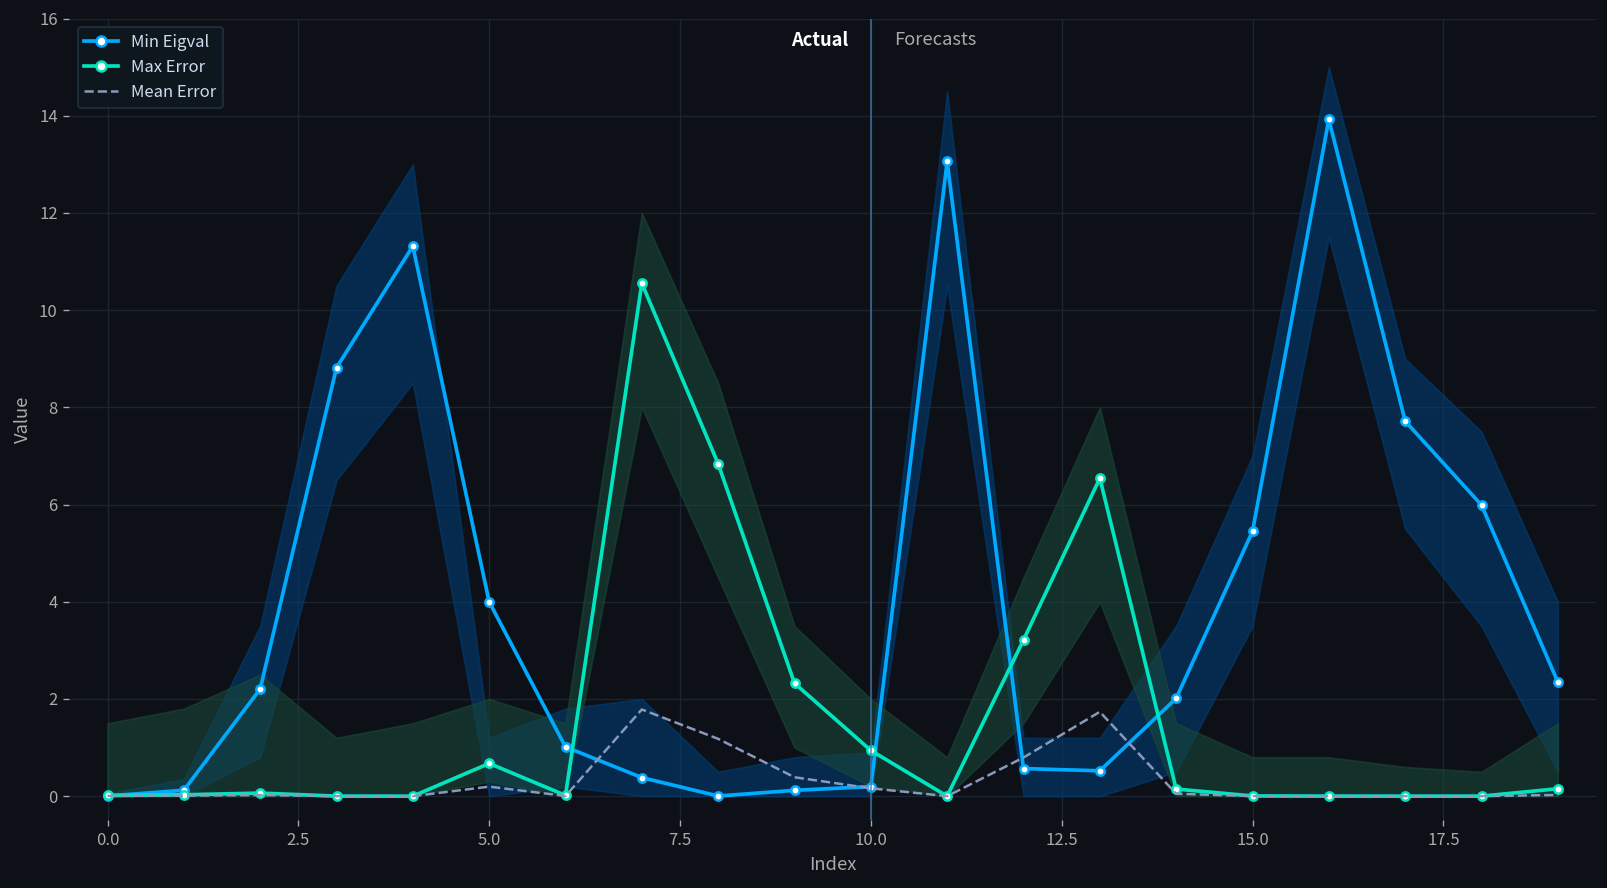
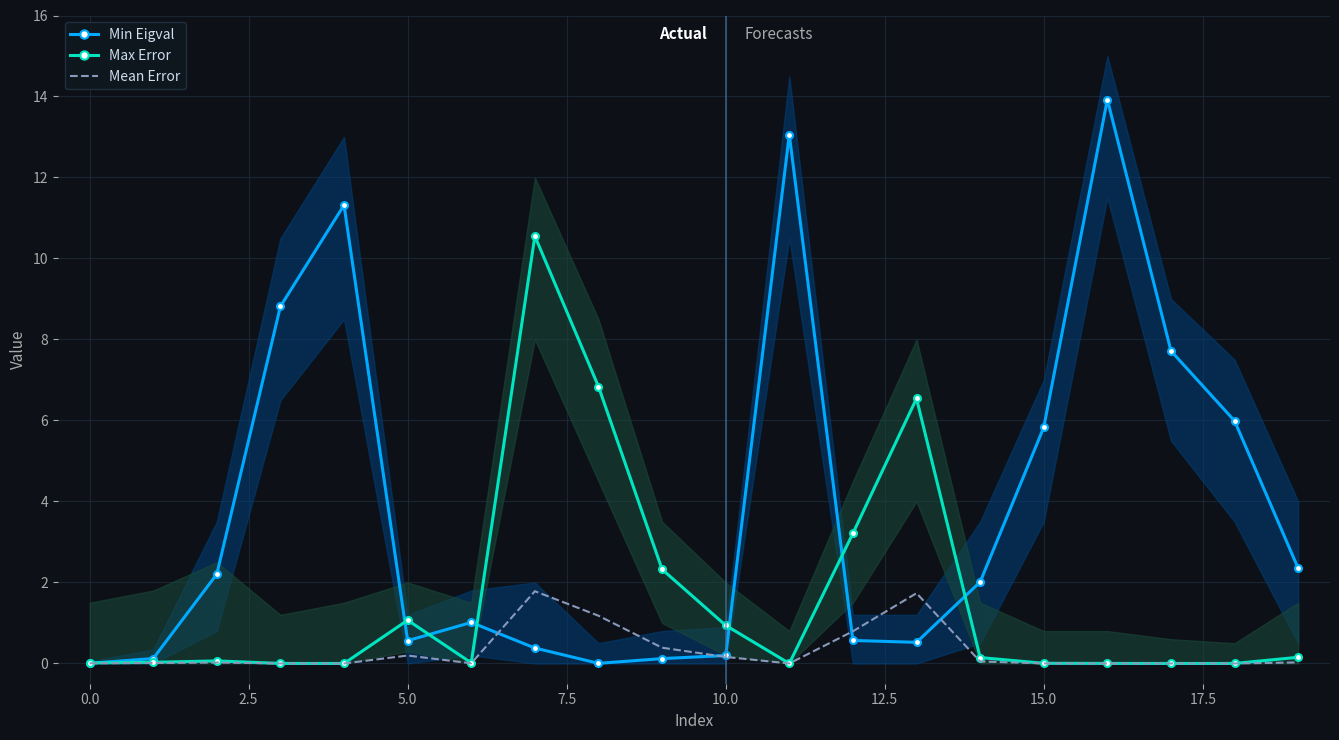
Min Eigval, 5.0: 4.0 -> 0.6
Max Error, 5.0: 0.7 -> 1.1
Min Eigval, 15.0: 5.4 -> 5.8
